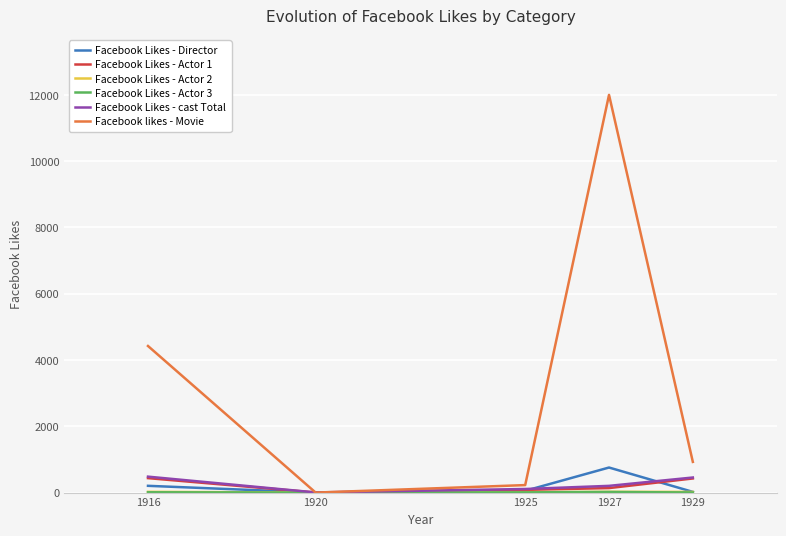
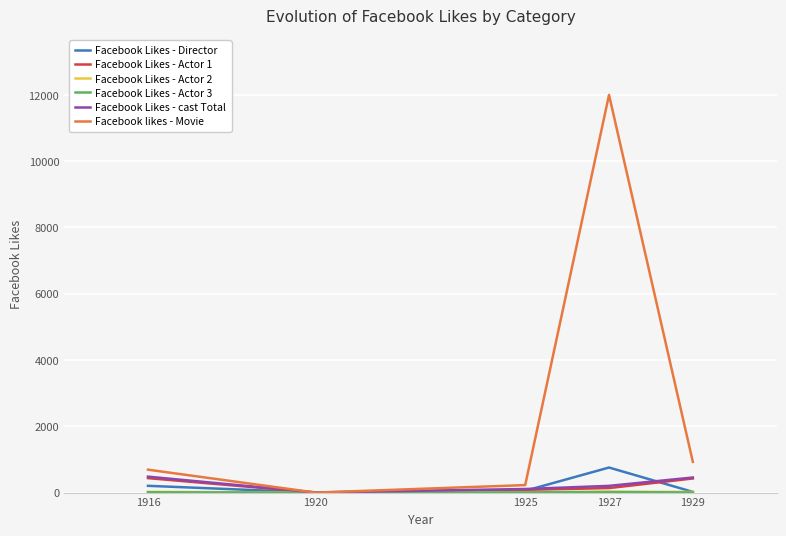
Facebook likes - Movie, 1916: 4400 -> 700
